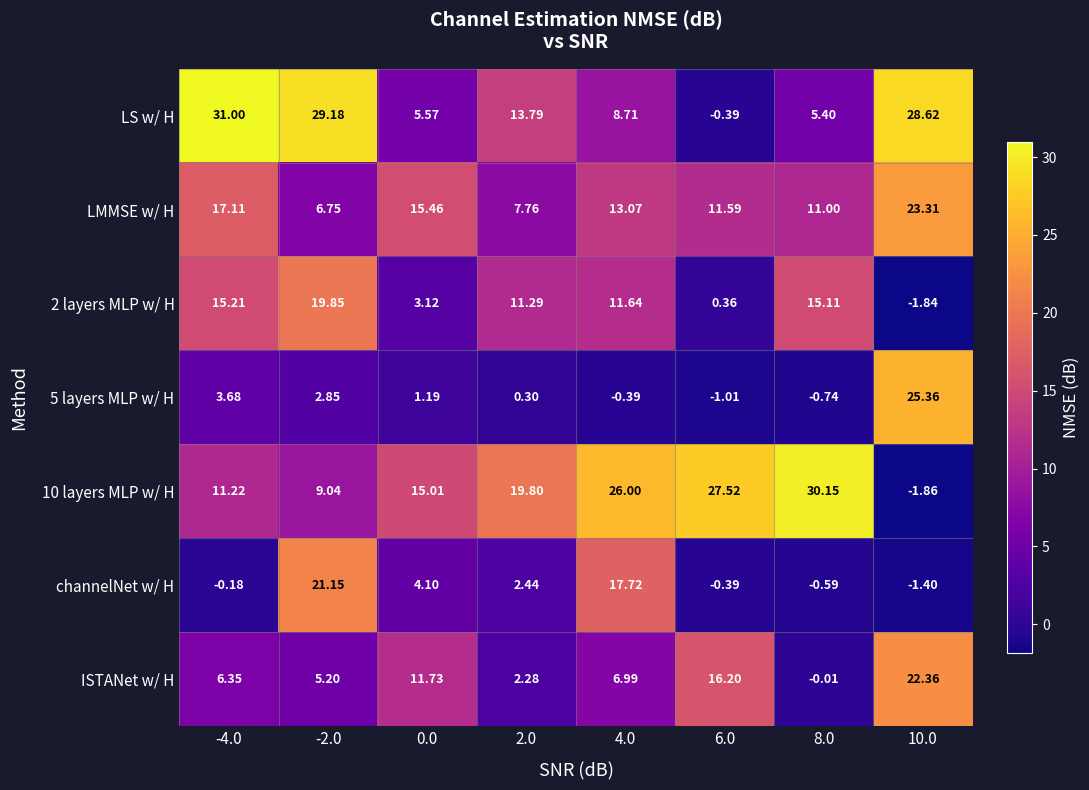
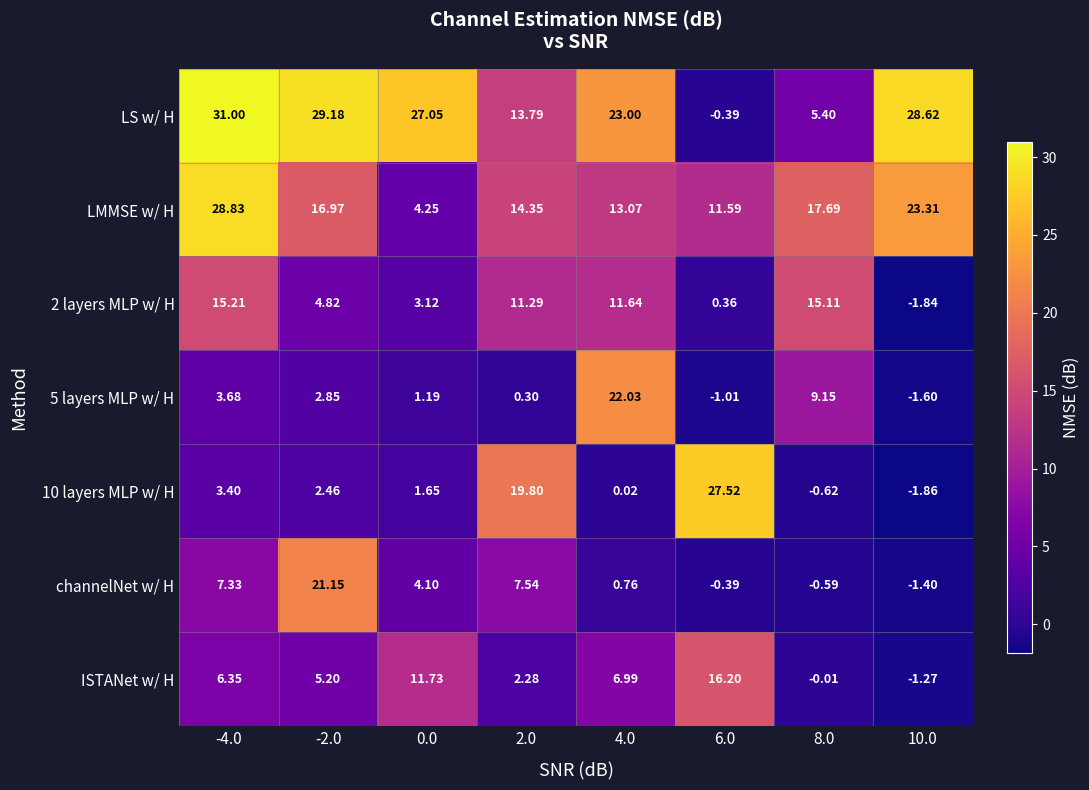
LS w/ H, 0.0: 5.57 -> 27.05
LS w/ H, 4.0: 8.71 -> 23.00
LMMSE w/ H, -4.0: 17.11 -> 28.83
LMMSE w/ H, -2.0: 6.75 -> 16.97
LMMSE w/ H, 0.0: 15.46 -> 4.25
LMMSE w/ H, 2.0: 7.76 -> 14.35
LMMSE w/ H, 8.0: 11.00 -> 17.69
2 layers MLP w/ H, -2.0: 19.85 -> 4.82
5 layers MLP w/ H, 4.0: -0.39 -> 22.03
5 layers MLP w/ H, 8.0: -0.74 -> 9.15
5 layers MLP w/ H, 10.0: 25.36 -> -1.60
10 layers MLP w/ H, -4.0: 11.22 -> 3.40
10 layers MLP w/ H, -2.0: 9.04 -> 2.46
10 layers MLP w/ H, 0.0: 15.01 -> 1.65
10 layers MLP w/ H, 4.0: 26.00 -> 0.02
10 layers MLP w/ H, 8.0: 30.15 -> -0.62
channelNet w/ H, -4.0: -0.18 -> 7.33
channelNet w/ H, 2.0: 2.44 -> 7.54
channelNet w/ H, 4.0: 17.72 -> 0.76
ISTANet w/ H, 10.0: 22.36 -> -1.27
